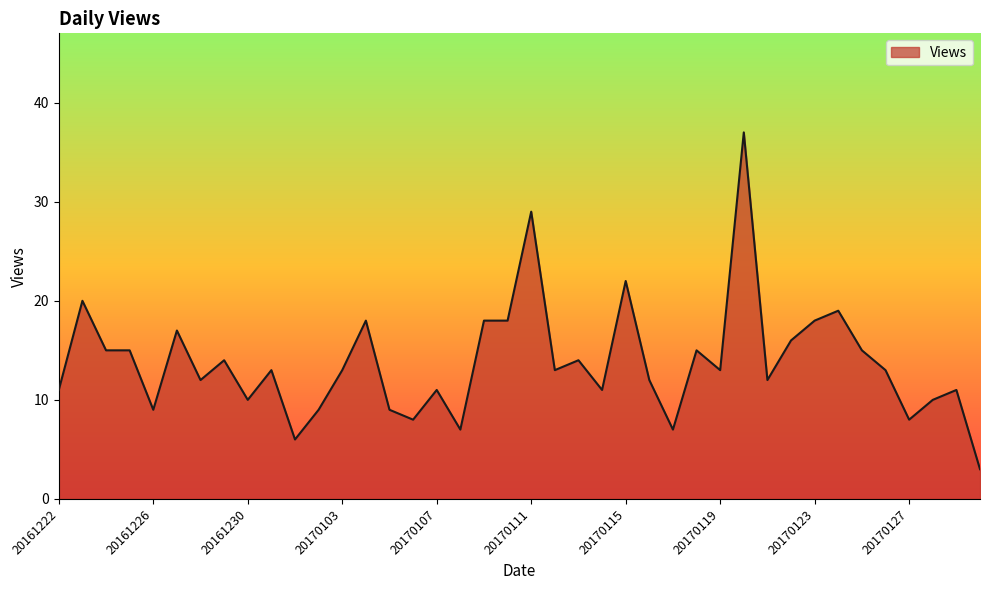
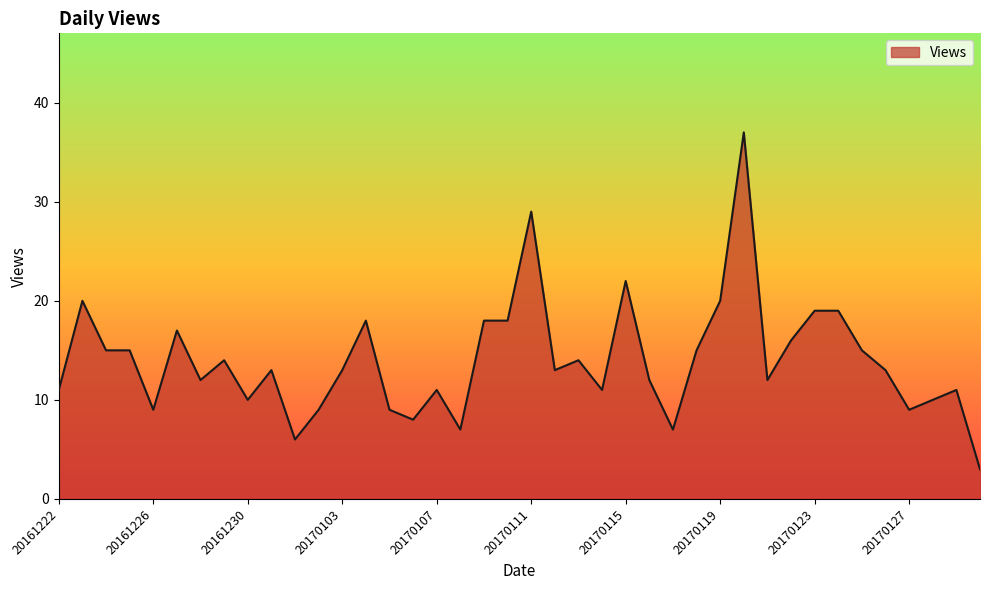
20170119: 13 -> 20
20170123: 18 -> 19
20170127: 8 -> 9
